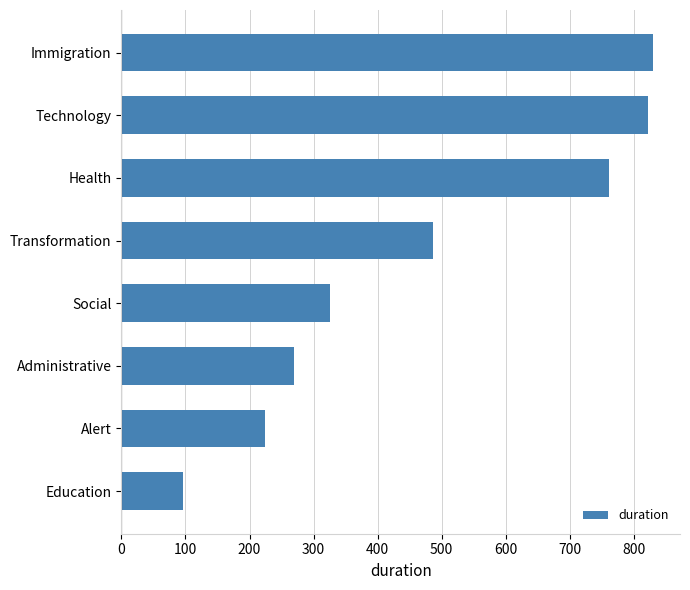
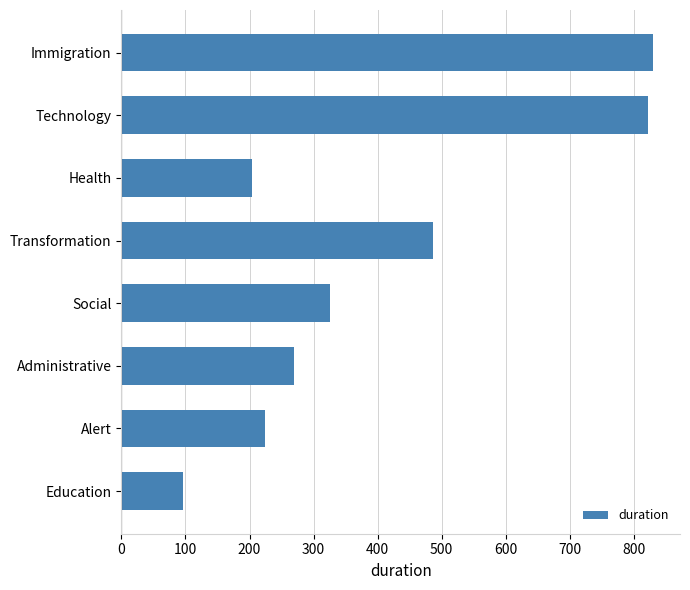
Health: 760 -> 200
